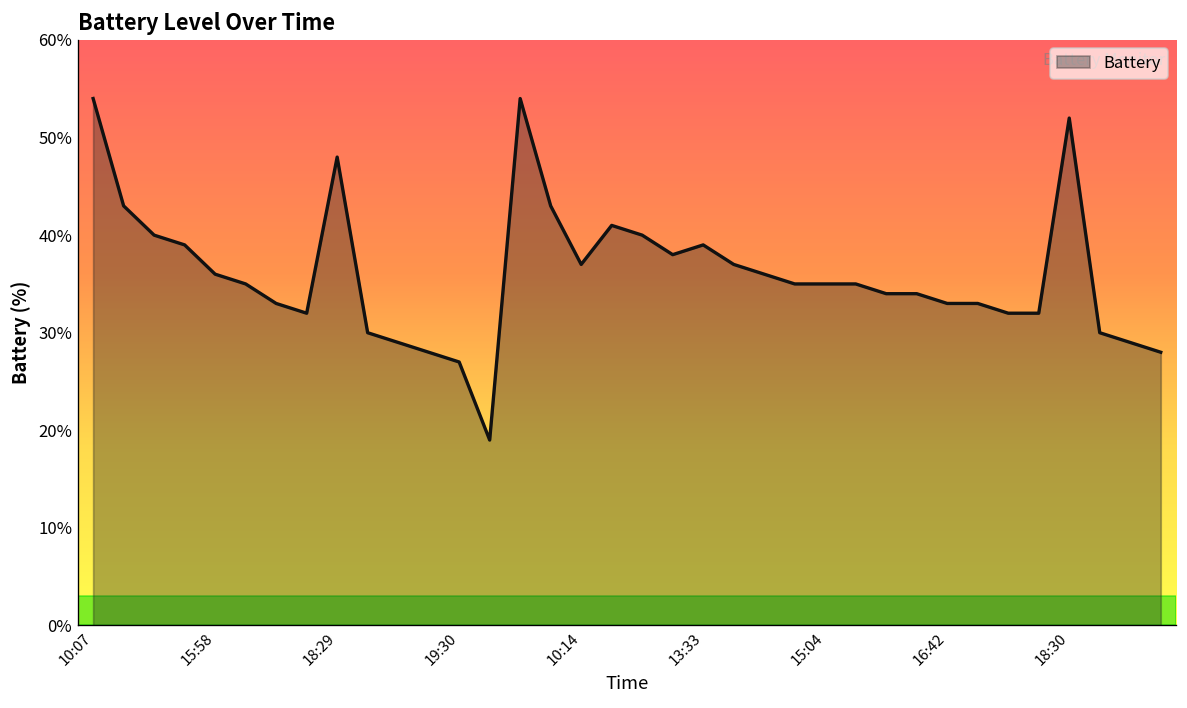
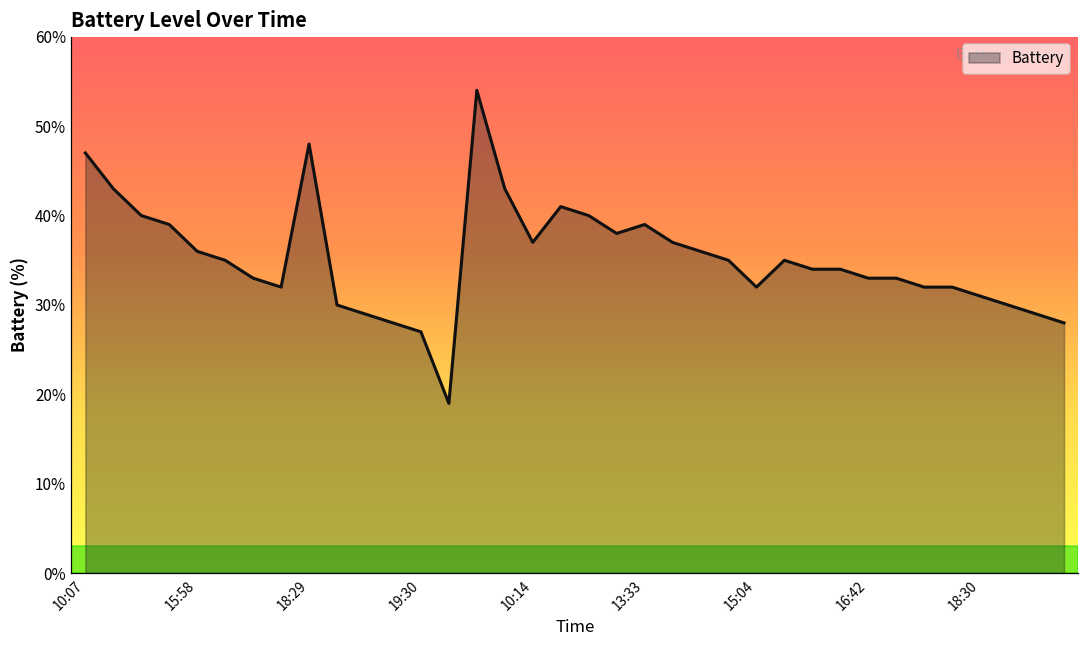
10:07: 54% -> 47%
15:04: 35% -> 32%
18:30: 52% -> 31%
